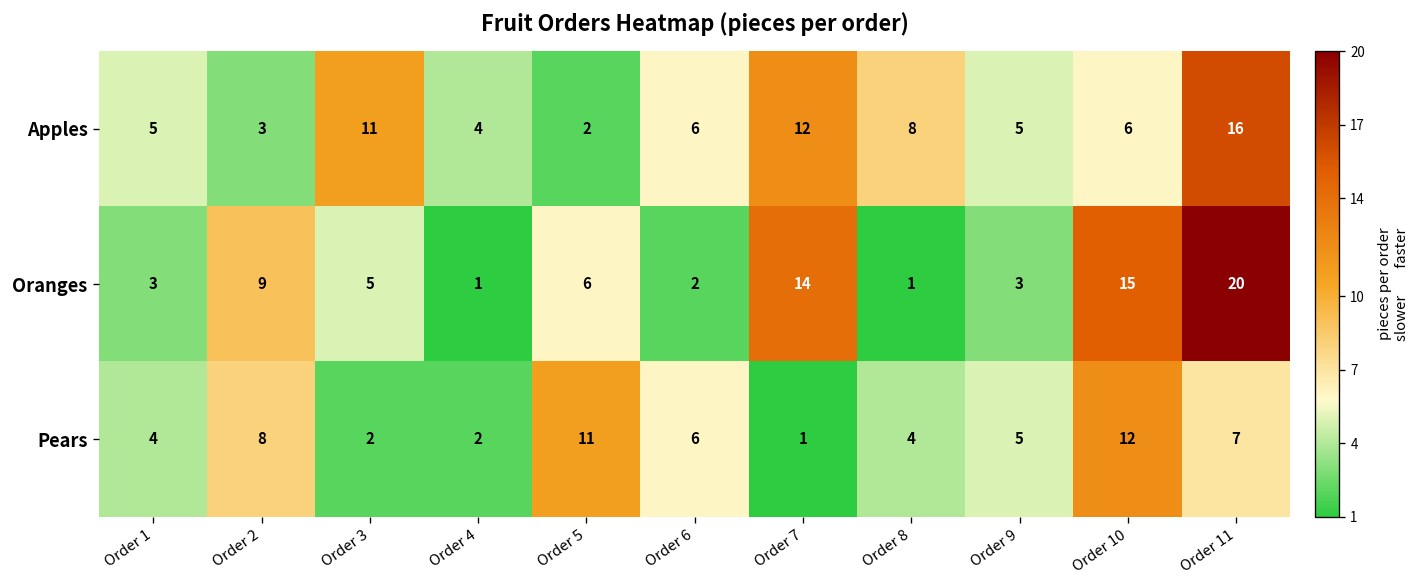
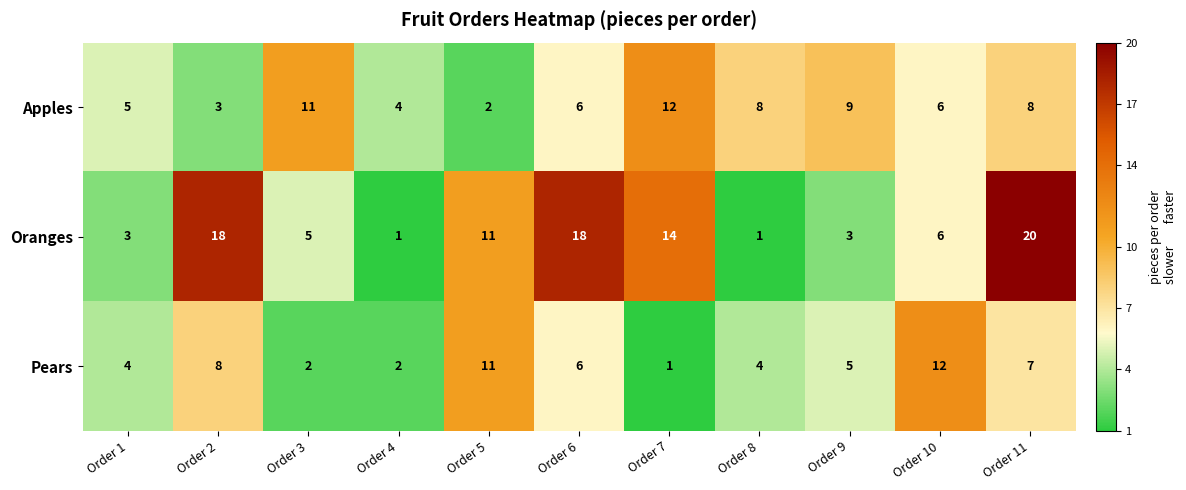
Apples, Order 9: 5 -> 9
Apples, Order 11: 16 -> 8
Oranges, Order 2: 9 -> 18
Oranges, Order 5: 6 -> 11
Oranges, Order 6: 2 -> 18
Oranges, Order 10: 15 -> 6
